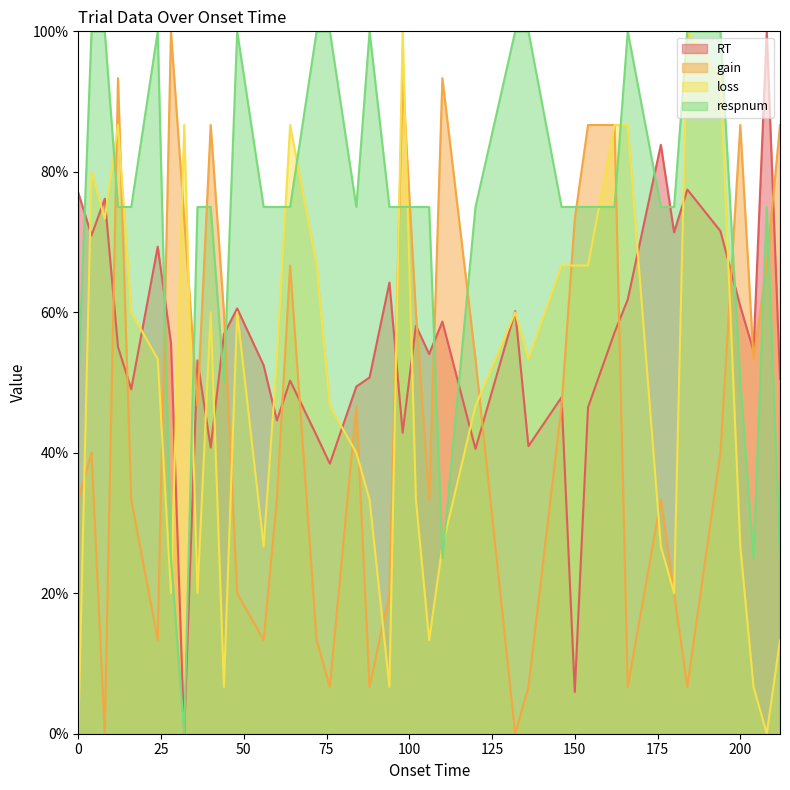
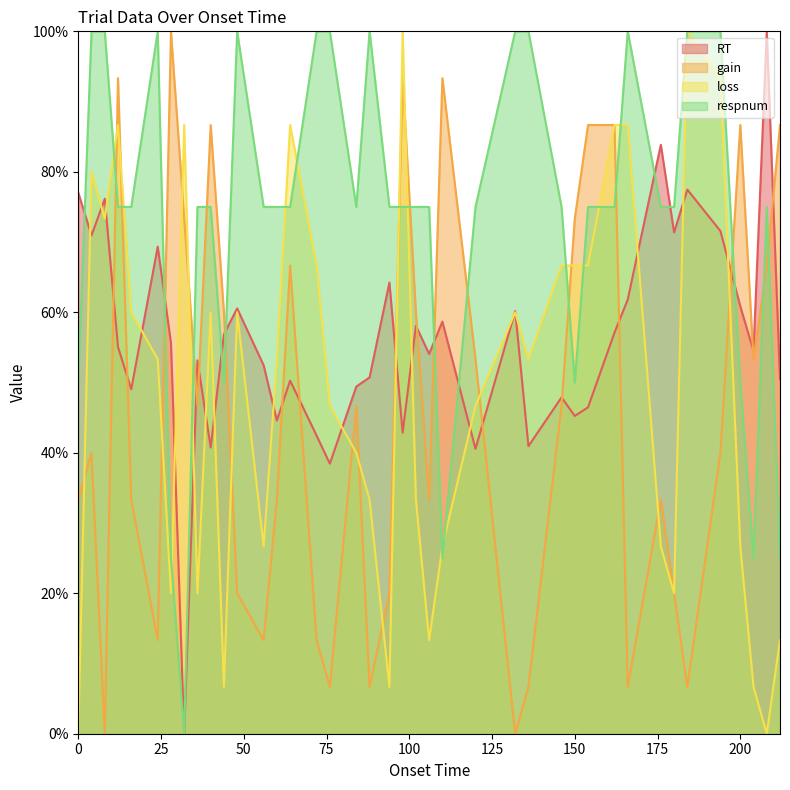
RT, 150: 6% -> 45%
respnum, 150: 75% -> 50%
